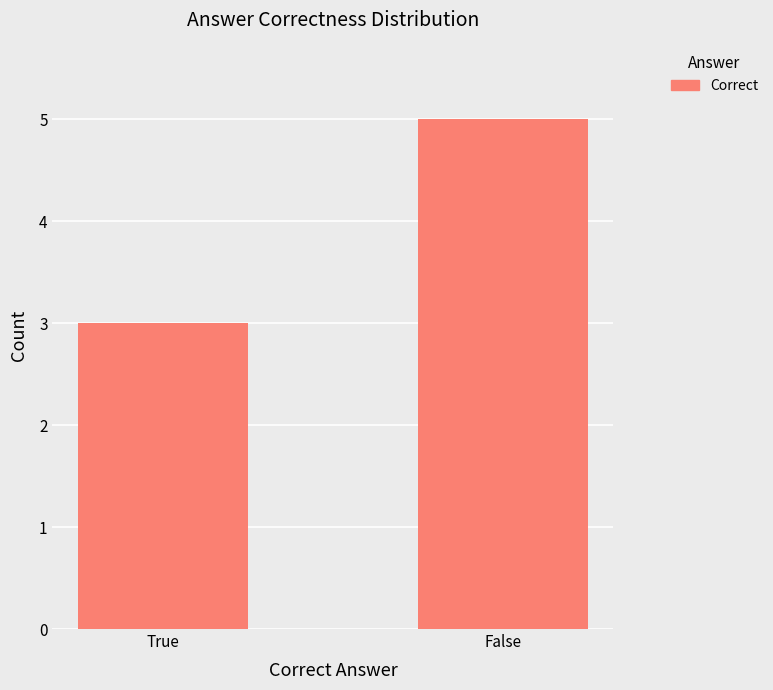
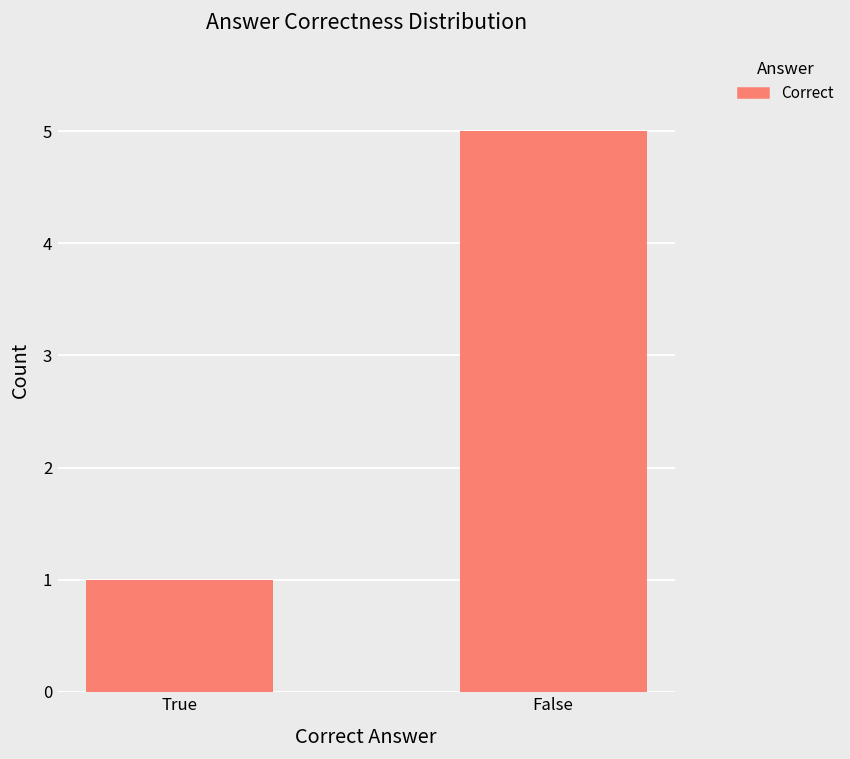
True: 3 -> 1
